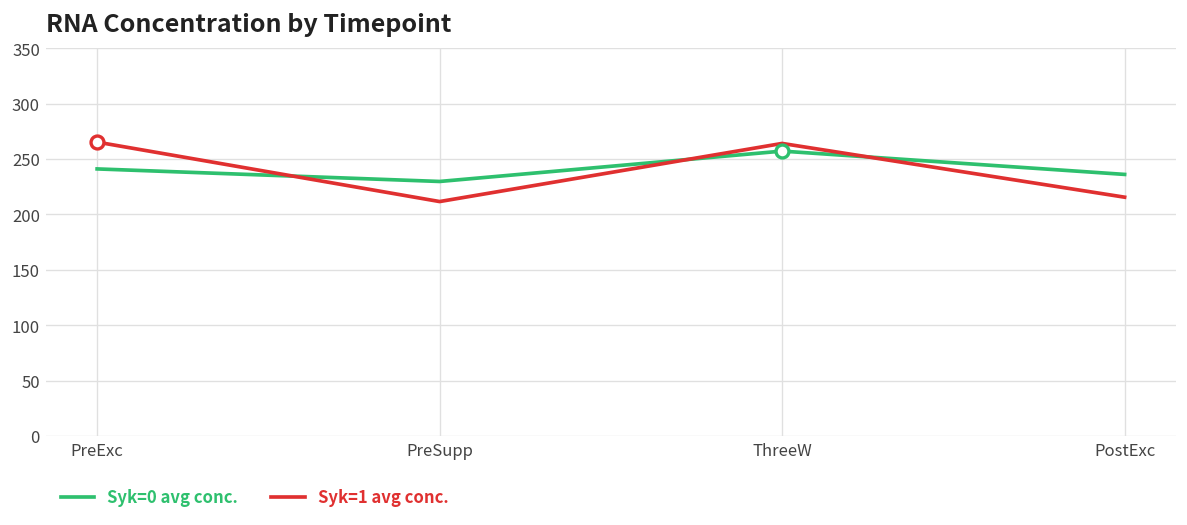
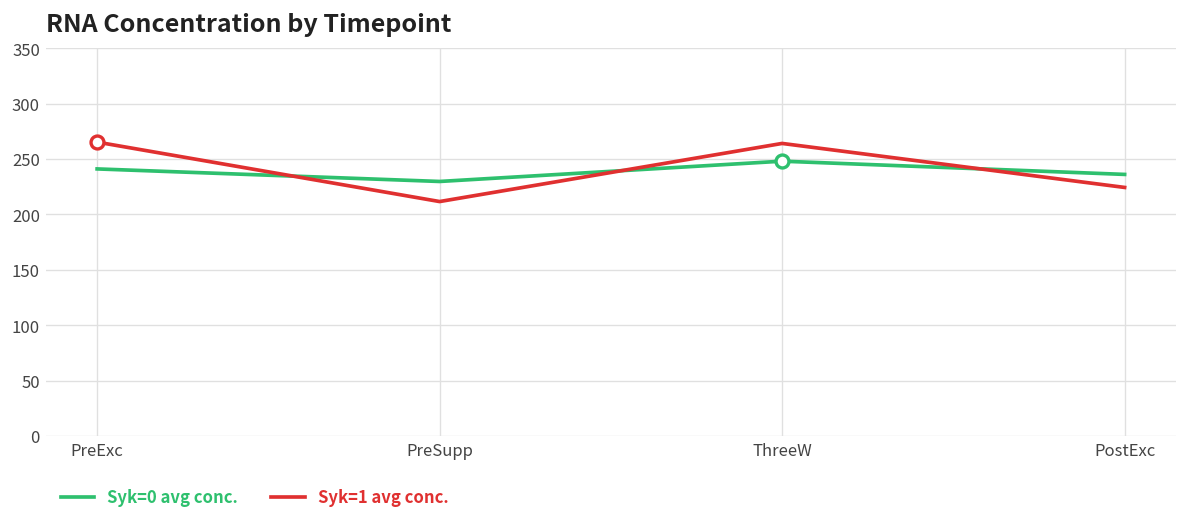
Syk=0 avg conc., ThreeW: 260 -> 250
Syk=1 avg conc., PostExc: 216 -> 224
